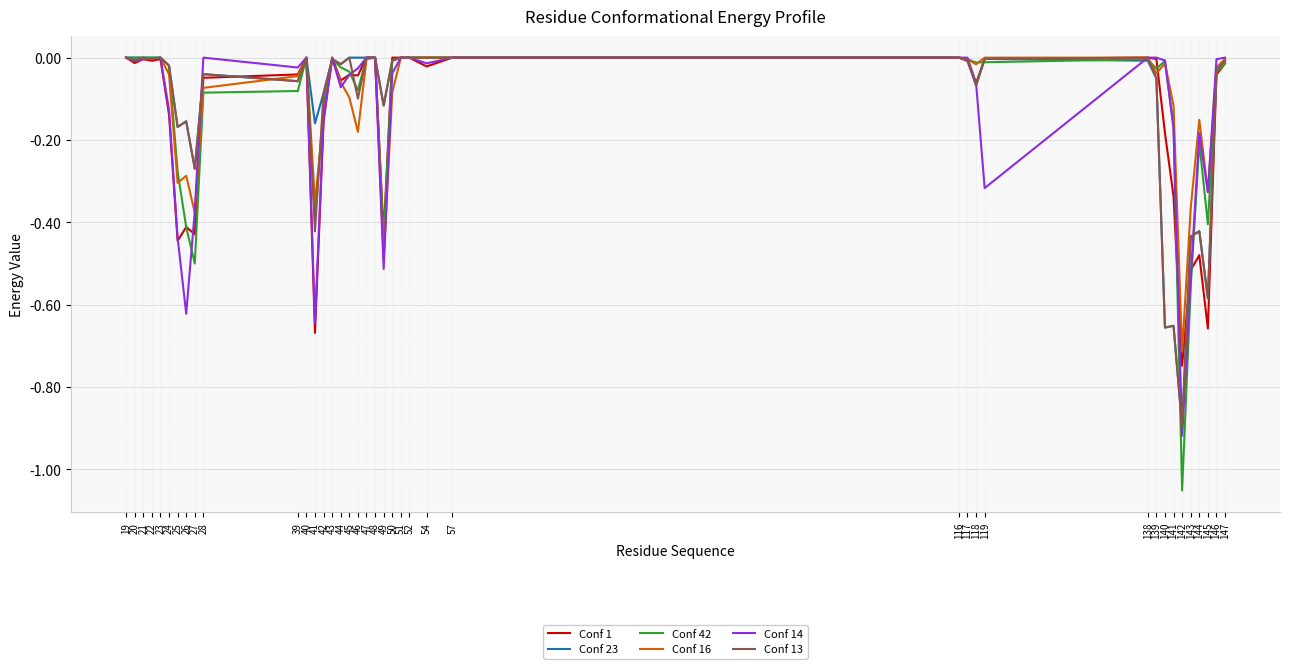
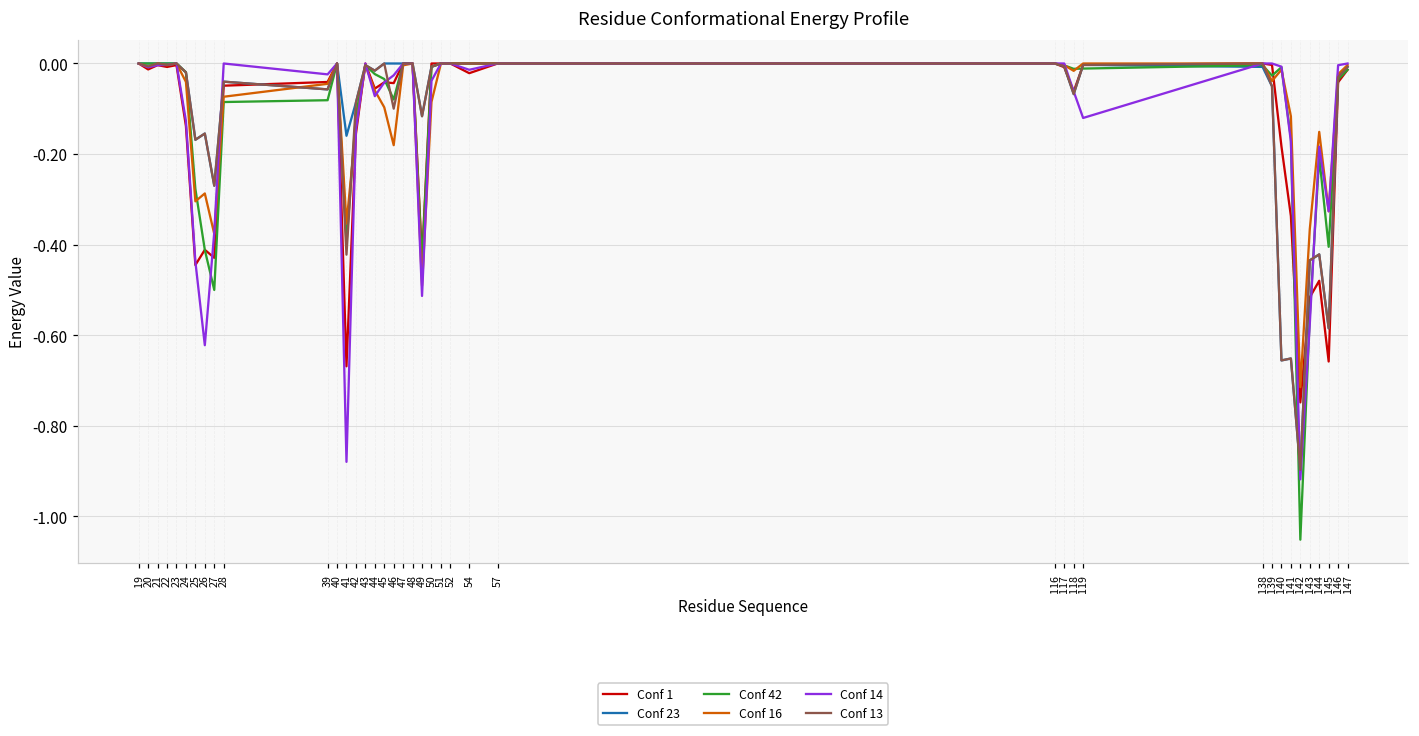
Conf 14, 41: -0.65 -> -0.88
Conf 14, 119: -0.32 -> -0.12
Conf 14, 143: -0.54 -> -0.58
